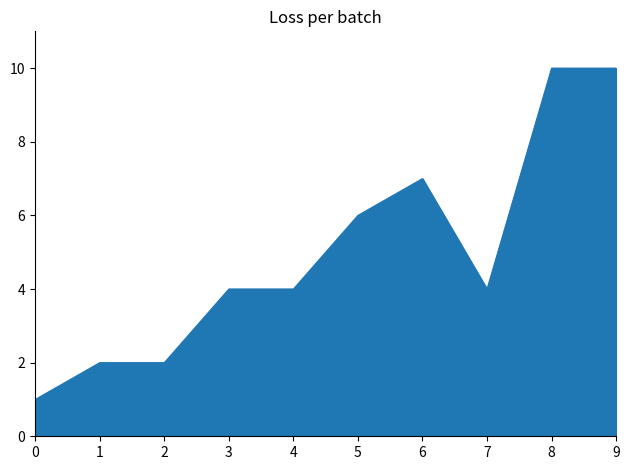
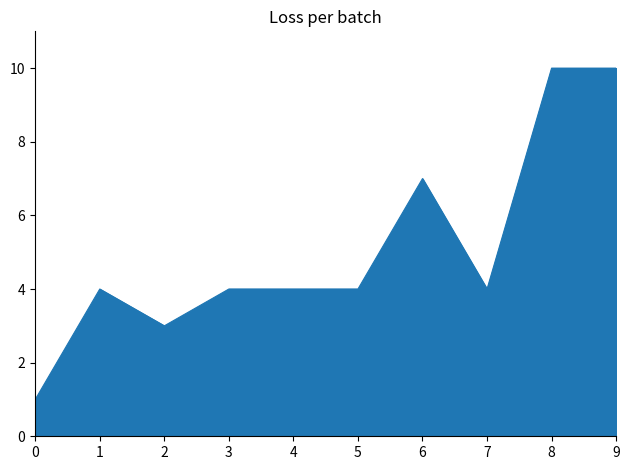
1: 2 -> 4
2: 2 -> 3
5: 6 -> 4
